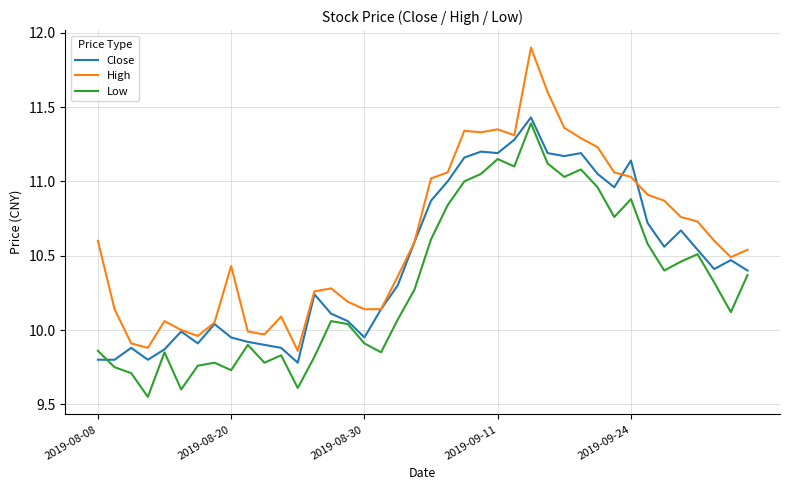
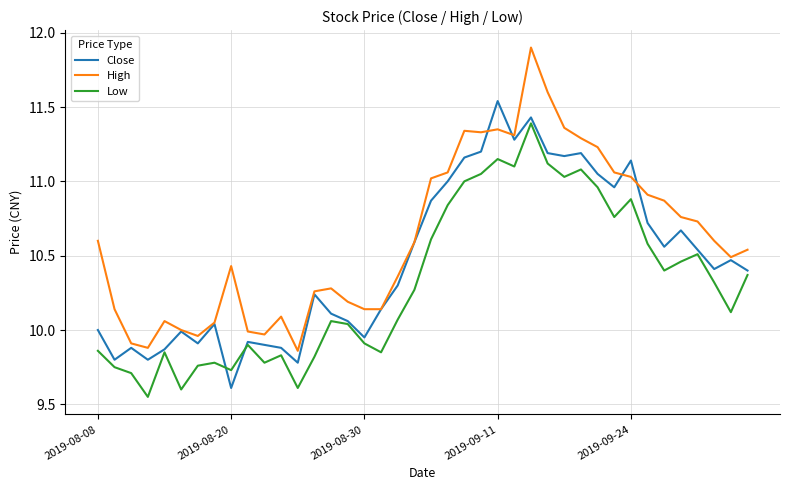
Close, 2019-08-08: 9.8 -> 10.0
Close, 2019-08-20: 9.95 -> 9.61
Close, 2019-09-11: 11.19 -> 11.54
